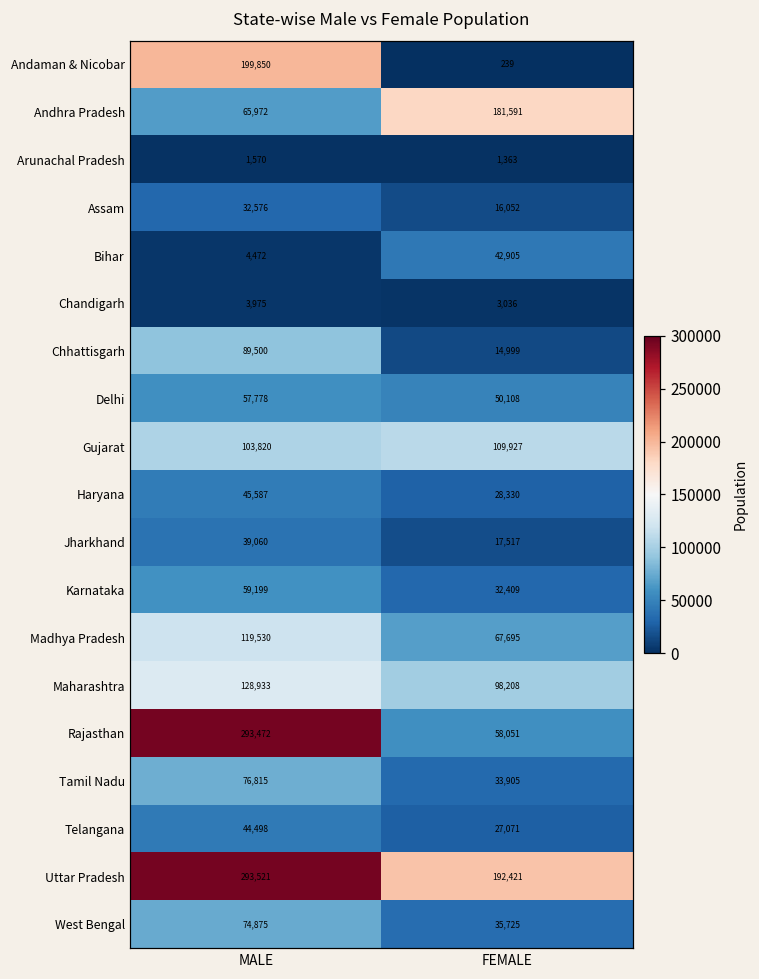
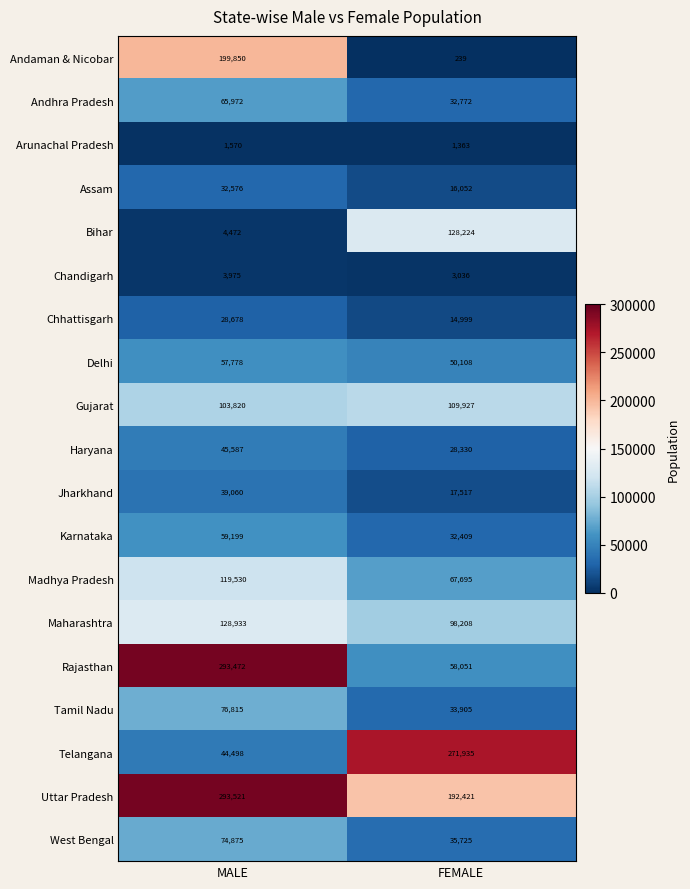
Andhra Pradesh, FEMALE: 181,591 -> 32,772
Bihar, FEMALE: 42,905 -> 128,224
Chhattisgarh, MALE: 89,500 -> 28,678
Telangana, FEMALE: 27,071 -> 271,935
